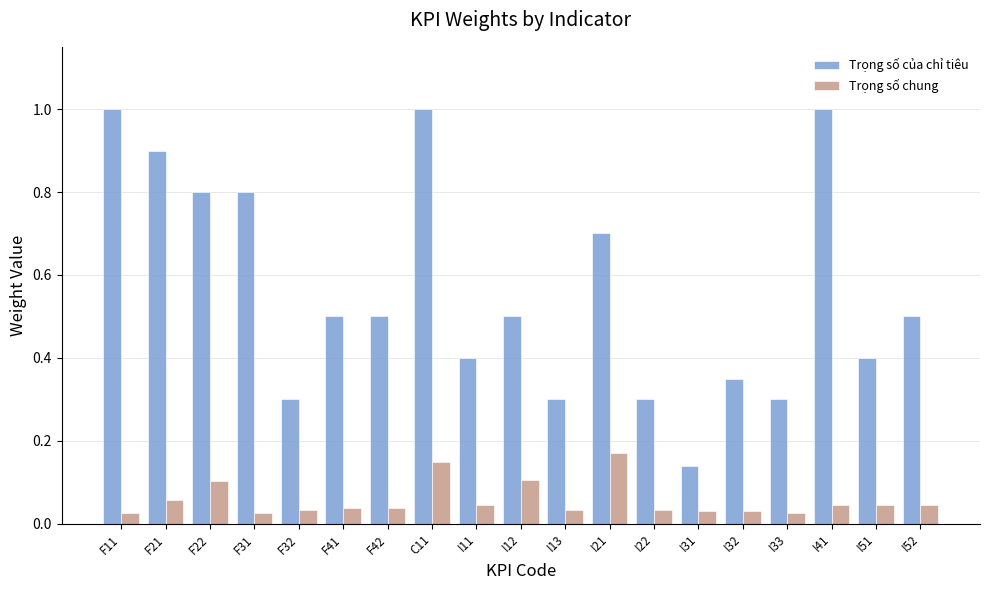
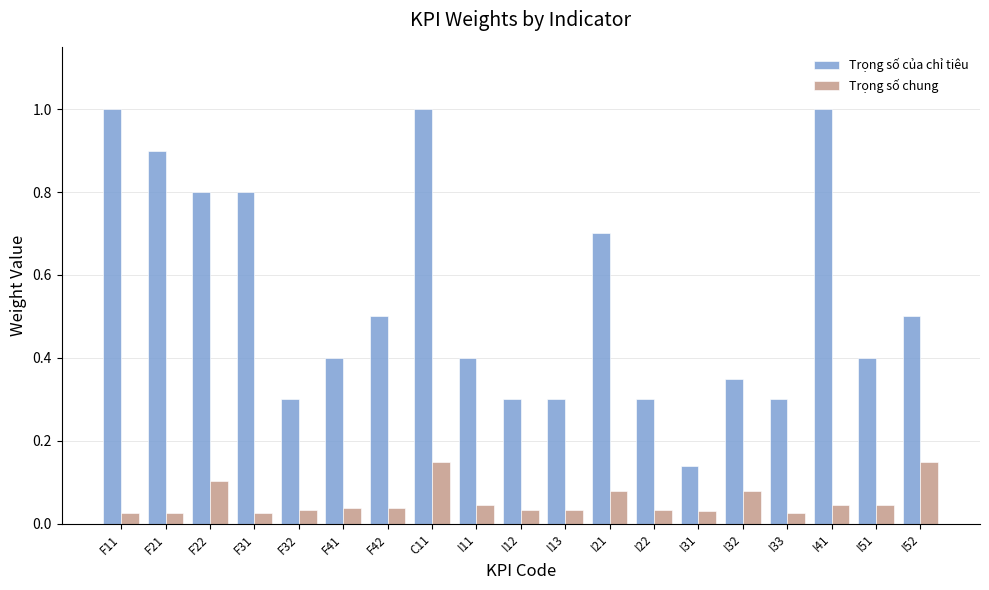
Trọng số chung, F21: 0.06 -> 0.03
Trọng số của chỉ tiêu, F41: 0.5 -> 0.4
Trọng số của chỉ tiêu, I12: 0.5 -> 0.3
Trọng số chung, I12: 0.11 -> 0.03
Trọng số chung, I21: 0.17 -> 0.08
Trọng số chung, I32: 0.03 -> 0.08
Trọng số chung, I52: 0.05 -> 0.15
